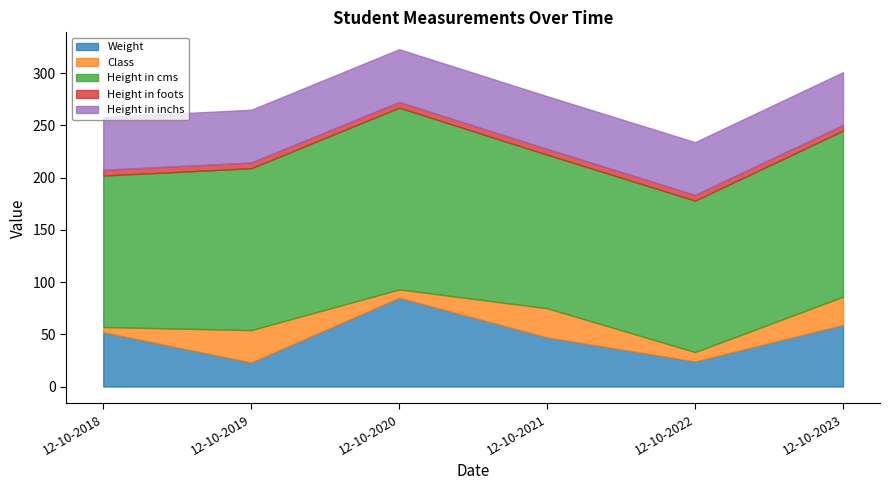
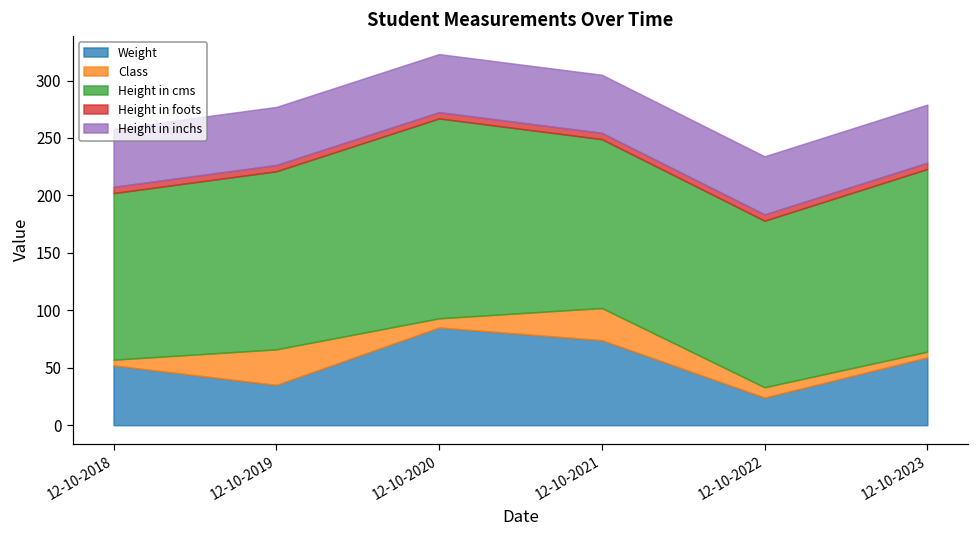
Weight, 12-10-2019: 23 -> 35
Weight, 12-10-2021: 47 -> 74
Class, 12-10-2023: 27 -> 5
